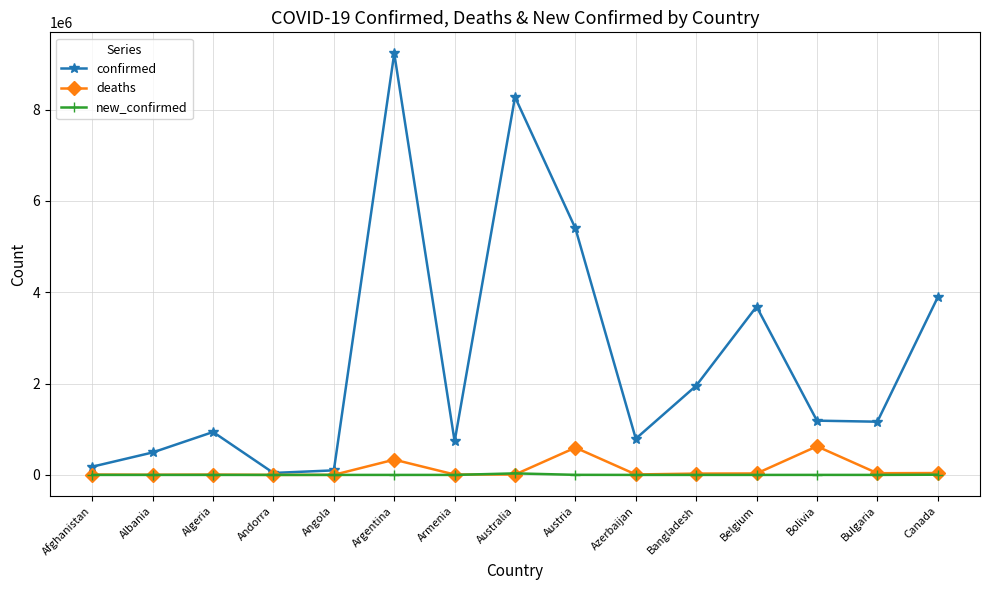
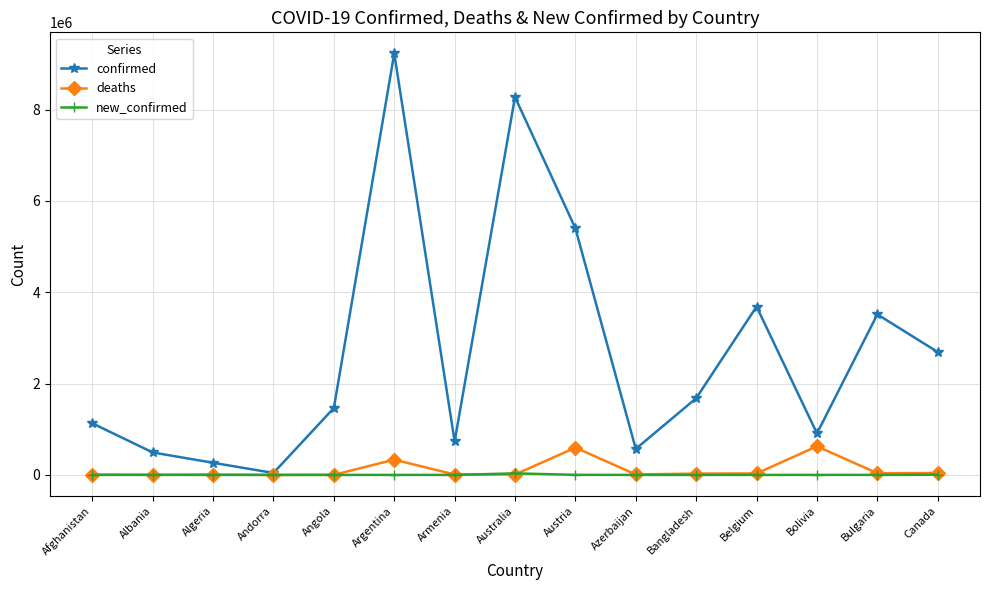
confirmed, Afghanistan: 200000 -> 1100000
confirmed, Algeria: 900000 -> 300000
confirmed, Angola: 100000 -> 1500000
confirmed, Azerbaijan: 800000 -> 600000
confirmed, Bangladesh: 2000000 -> 1700000
confirmed, Bolivia: 1200000 -> 900000
confirmed, Bulgaria: 1200000 -> 3500000
confirmed, Canada: 3900000 -> 2700000
